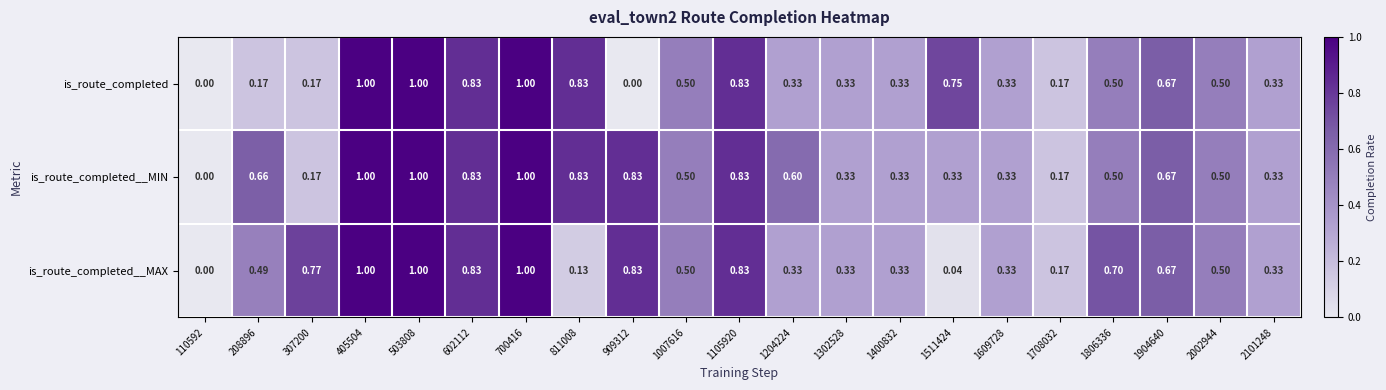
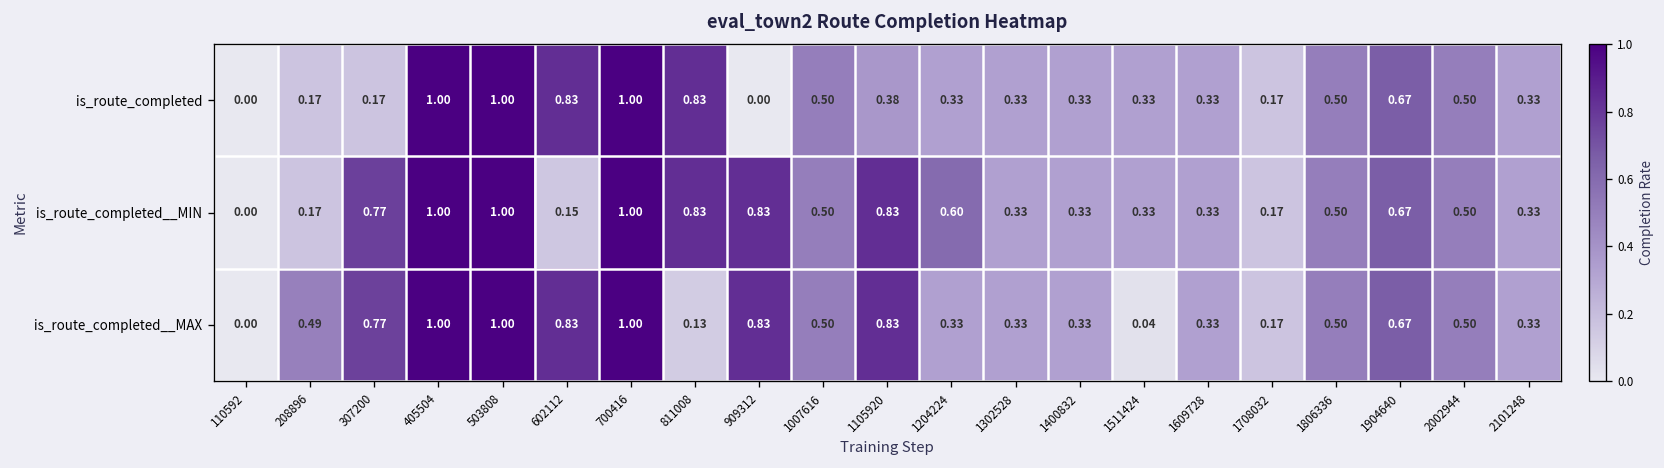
is_route_completed, 1105920: 0.83 -> 0.38
is_route_completed, 1511424: 0.75 -> 0.33
is_route_completed__MIN, 208896: 0.66 -> 0.17
is_route_completed__MIN, 307200: 0.17 -> 0.77
is_route_completed__MIN, 602112: 0.83 -> 0.15
is_route_completed__MAX, 1806336: 0.70 -> 0.50
